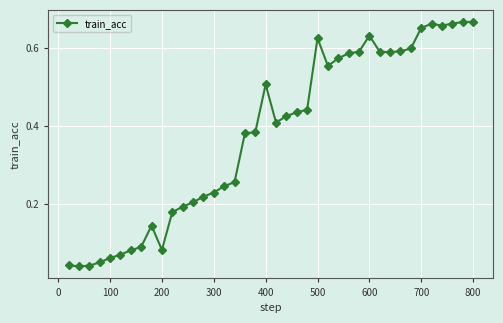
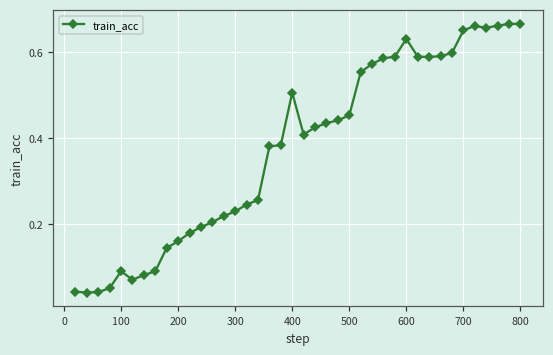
100: 0.06 -> 0.09
200: 0.08 -> 0.16
500: 0.62 -> 0.45
